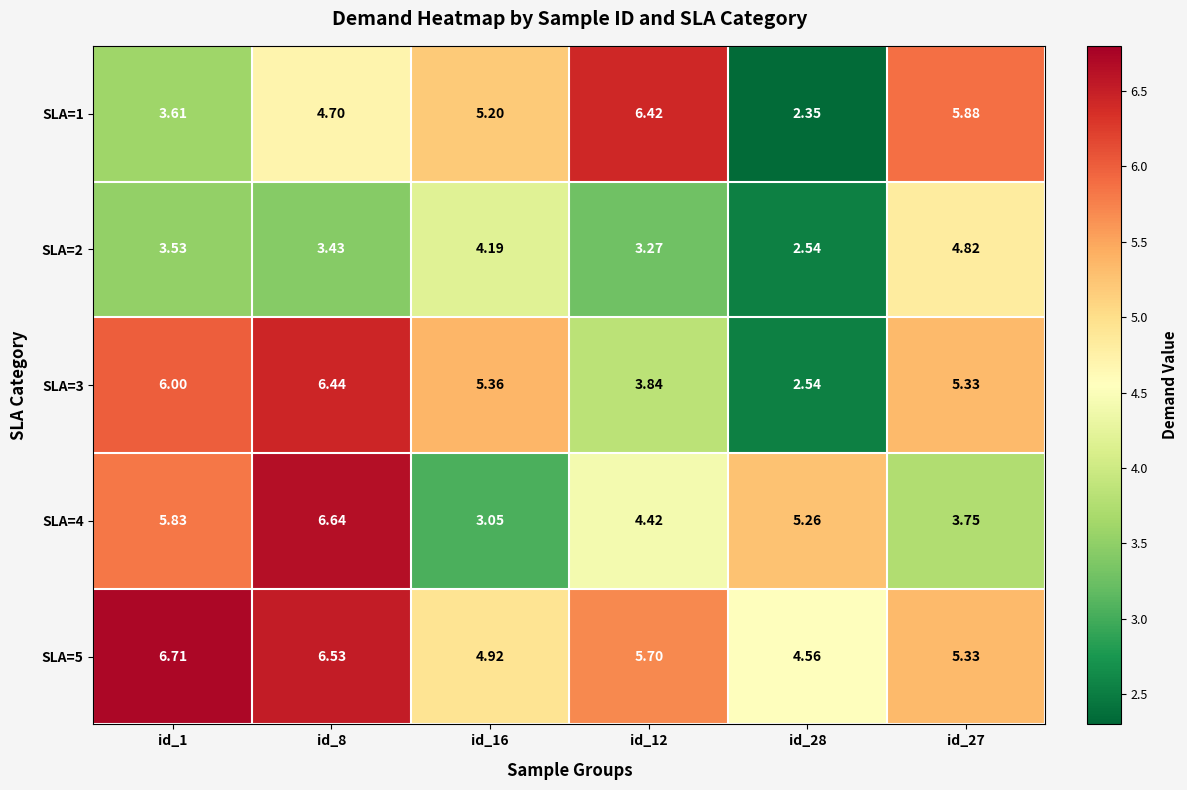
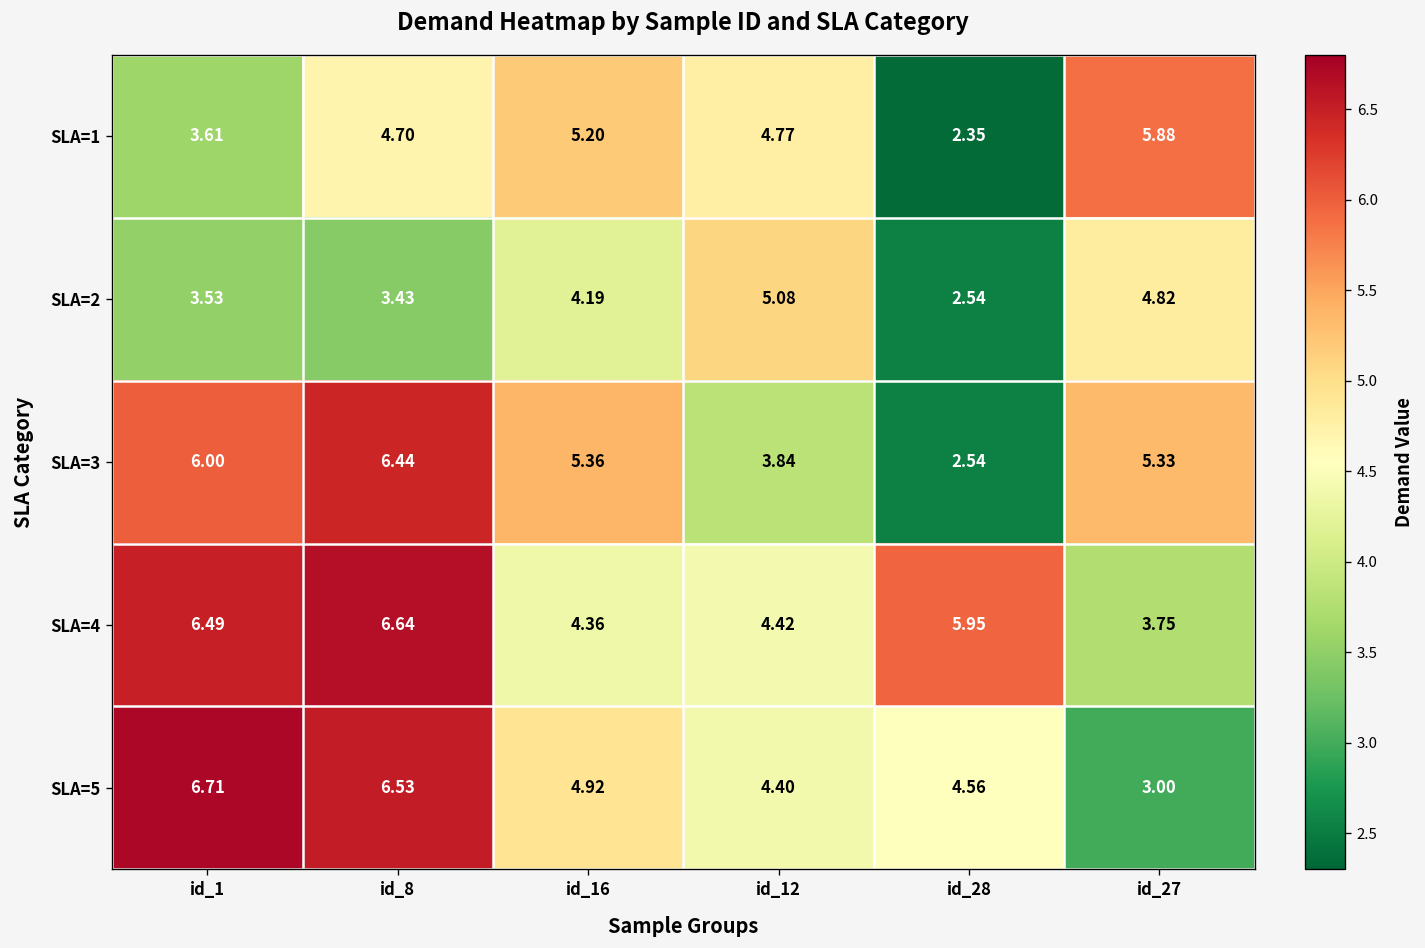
SLA=1, id_12: 6.42 -> 4.77
SLA=2, id_12: 3.27 -> 5.08
SLA=4, id_1: 5.83 -> 6.49
SLA=4, id_16: 3.05 -> 4.36
SLA=4, id_28: 5.26 -> 5.95
SLA=5, id_12: 5.70 -> 4.40
SLA=5, id_27: 5.33 -> 3.00
